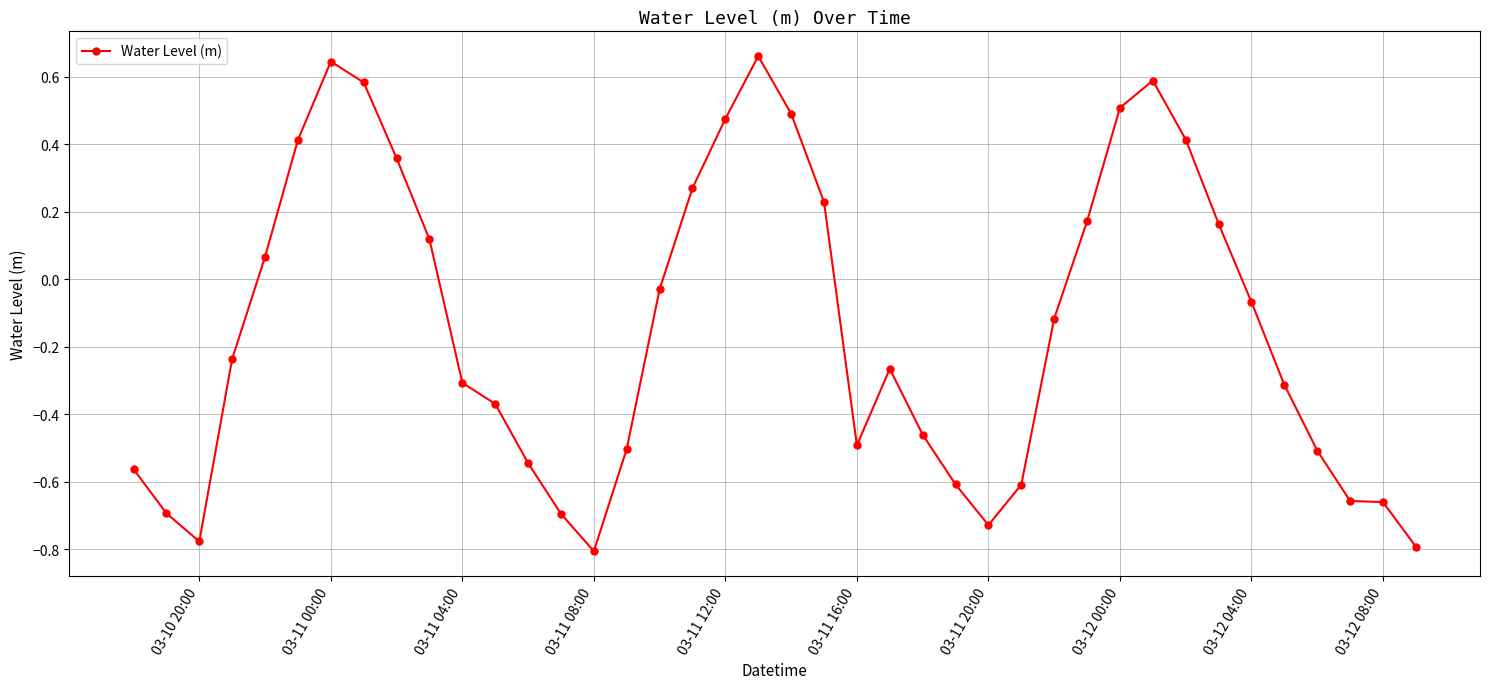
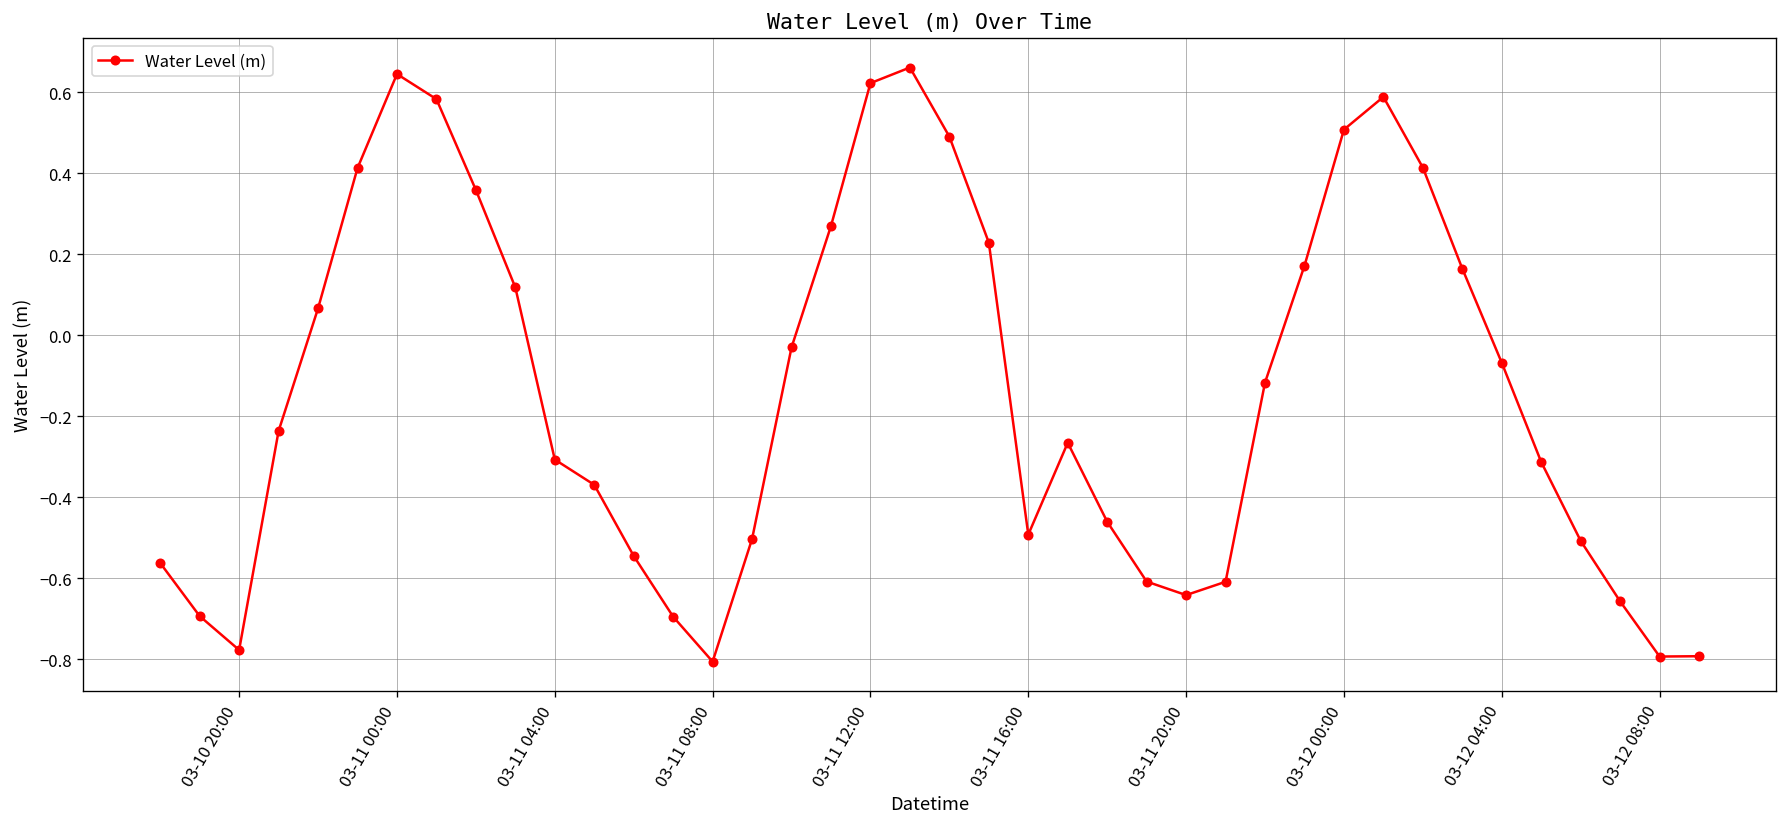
03-11 12:00: 0.47 -> 0.62
03-11 20:00: -0.73 -> -0.64
03-12 08:00: -0.66 -> -0.79
